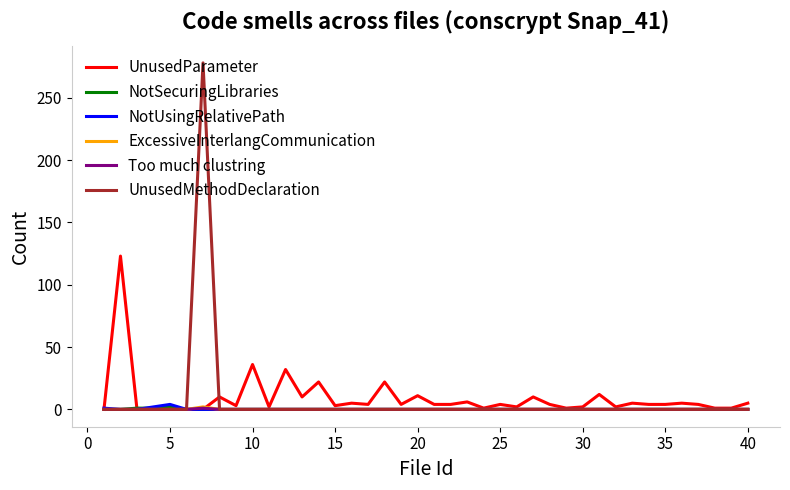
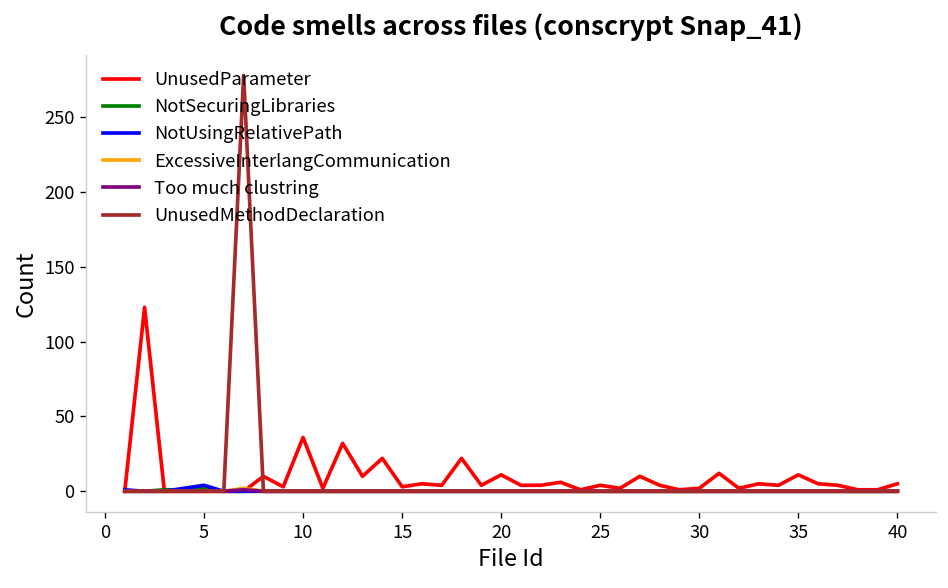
UnusedParameter, 35: 4 -> 11
